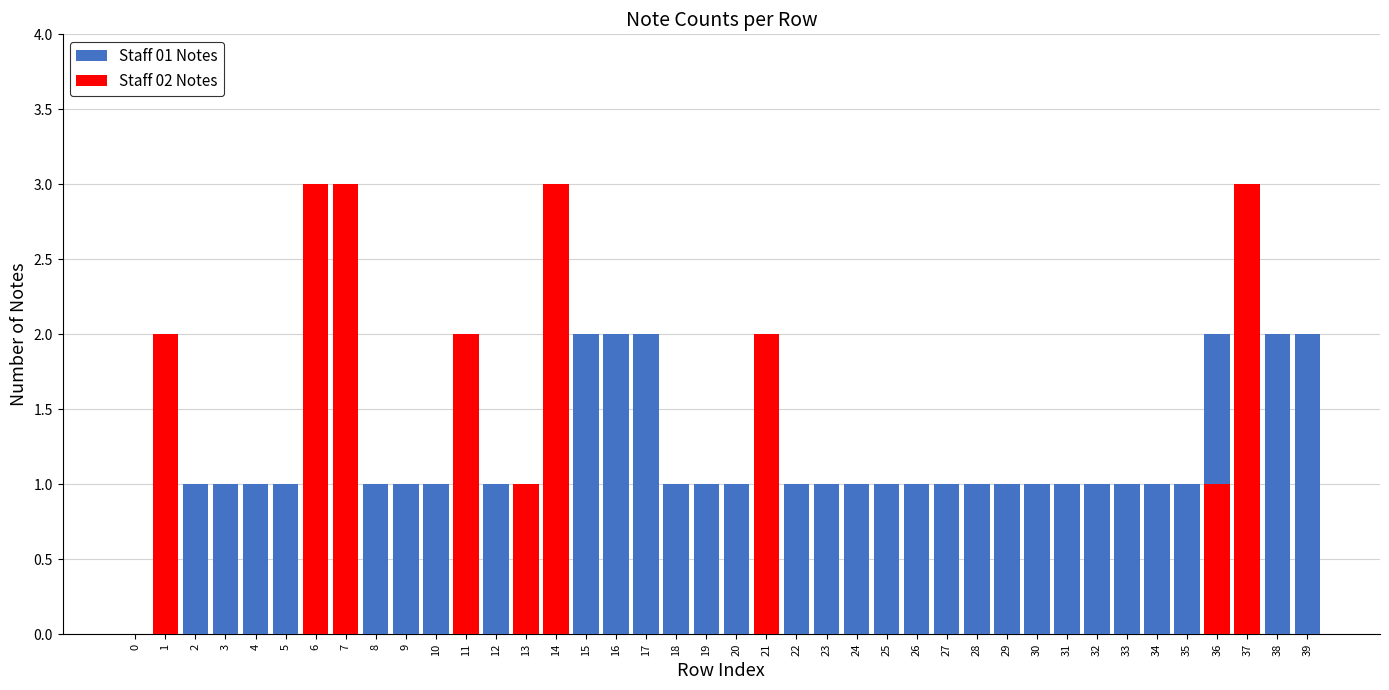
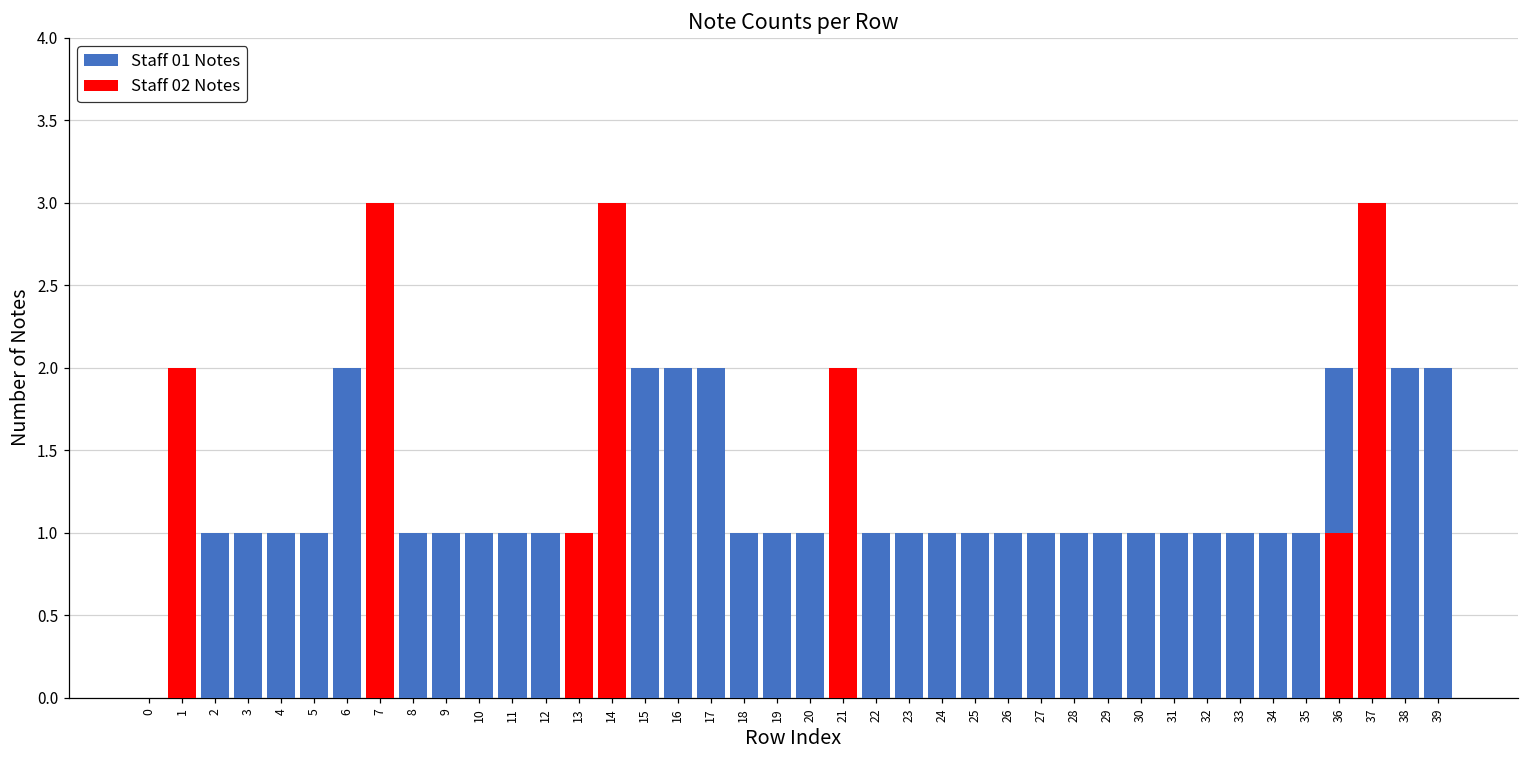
Staff 02 Notes, 6: 3 -> 0
Staff 02 Notes, 11: 2 -> 0
